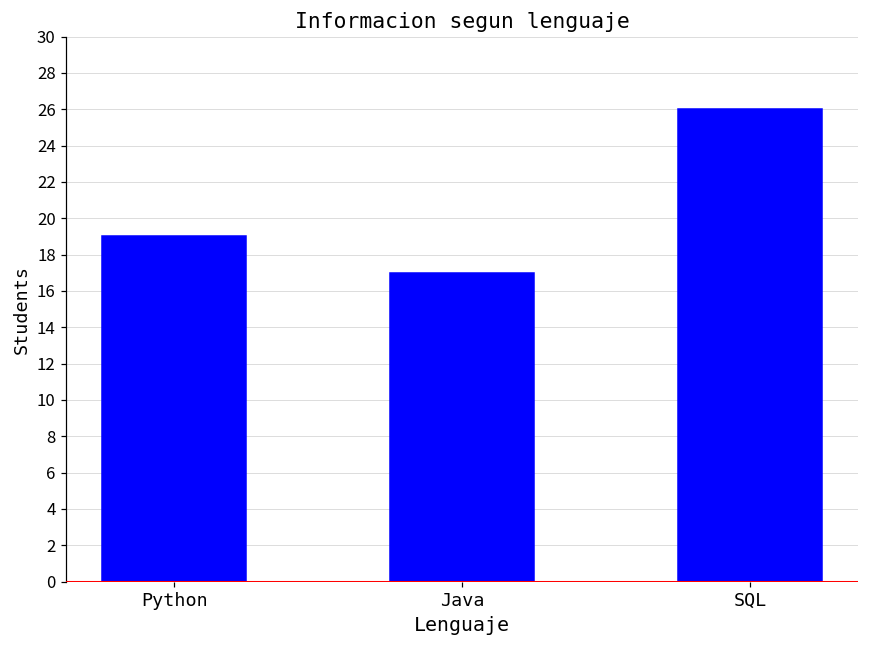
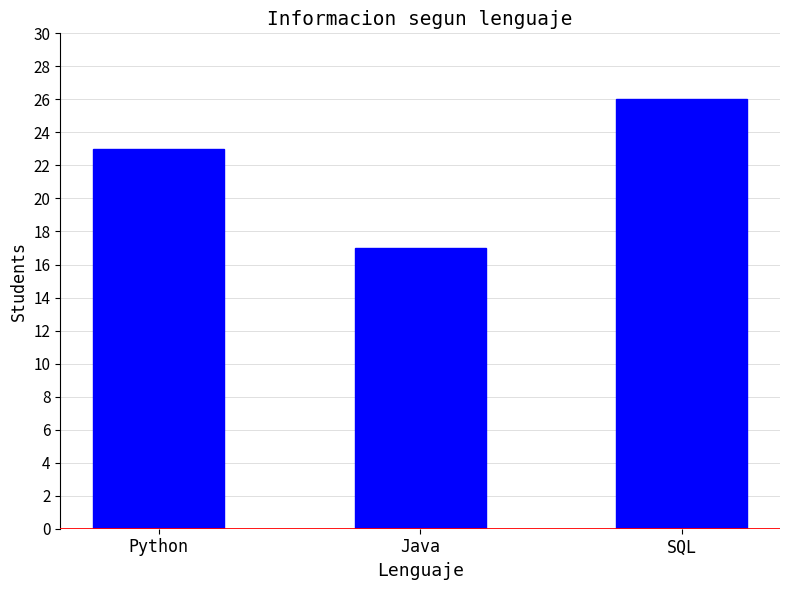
Python: 19 -> 23
